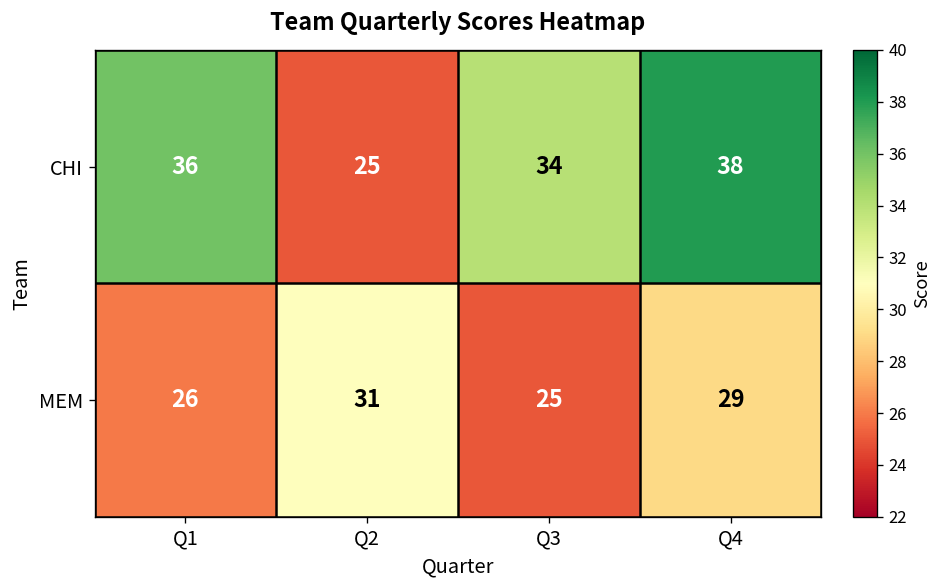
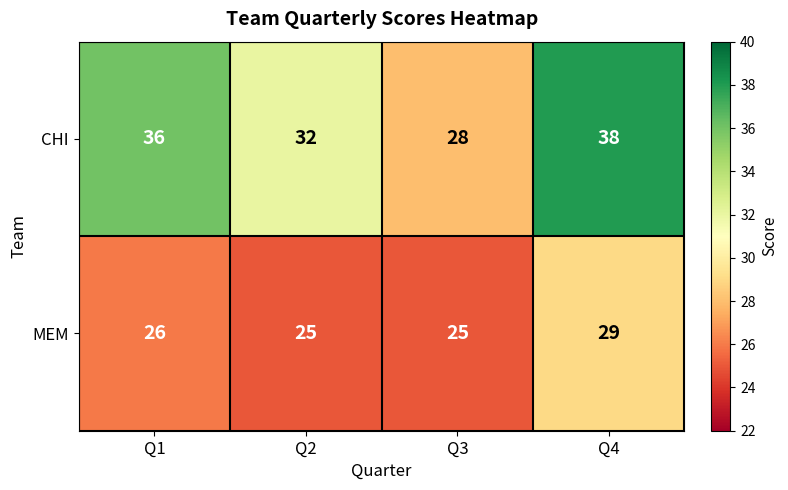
CHI, Q2: 25 -> 32
CHI, Q3: 34 -> 28
MEM, Q2: 31 -> 25
